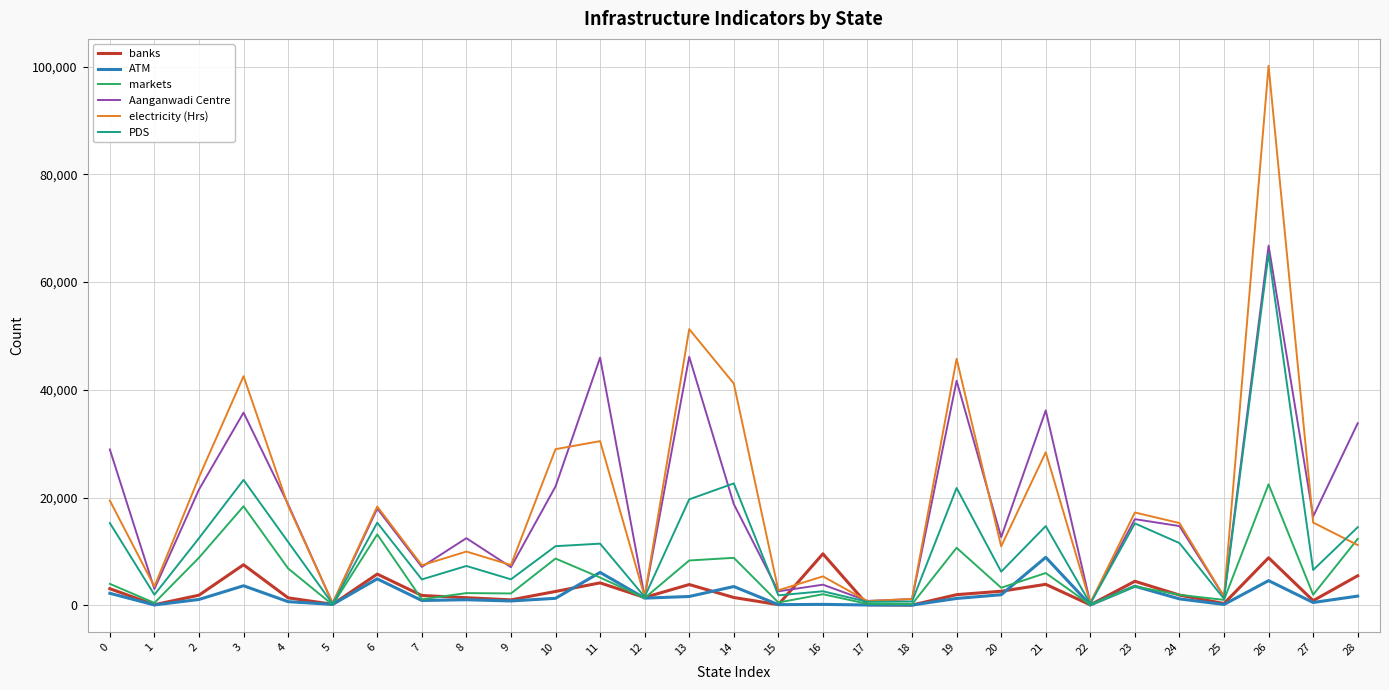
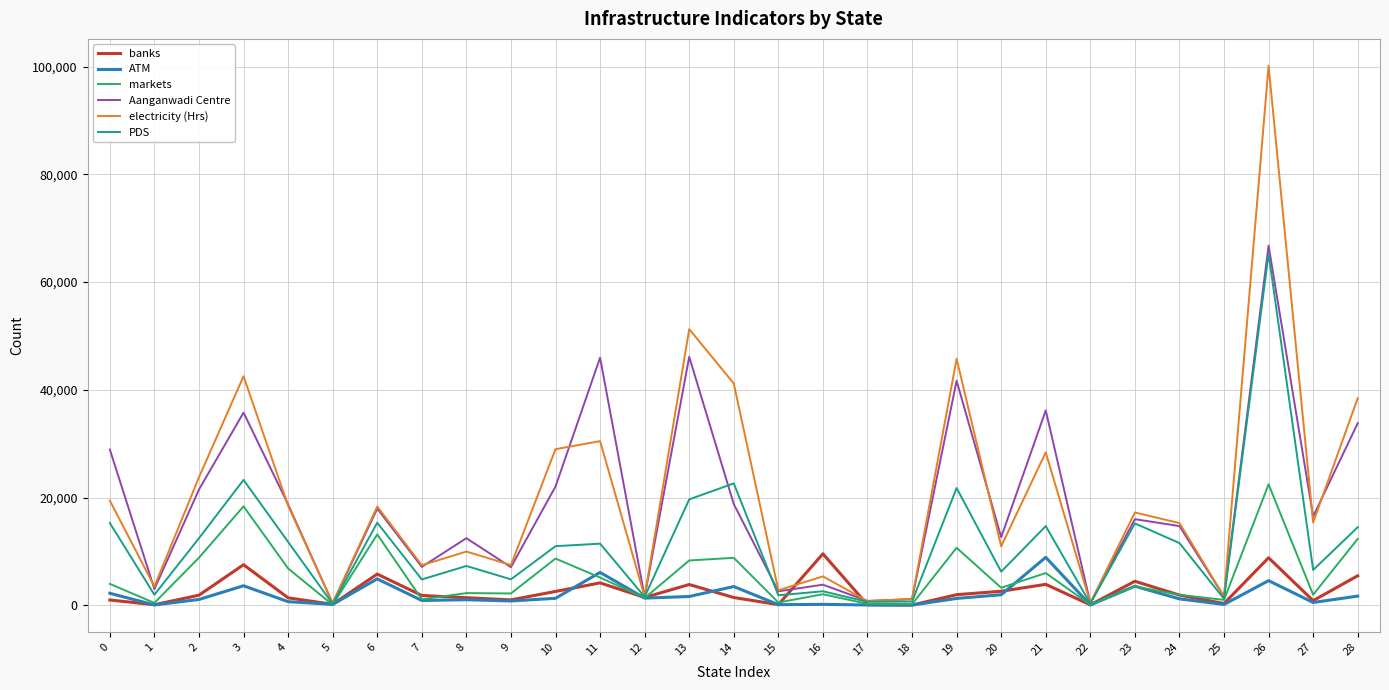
banks, 0: 3,000 -> 1,000
electricity (Hrs), 28: 11,000 -> 38,000
